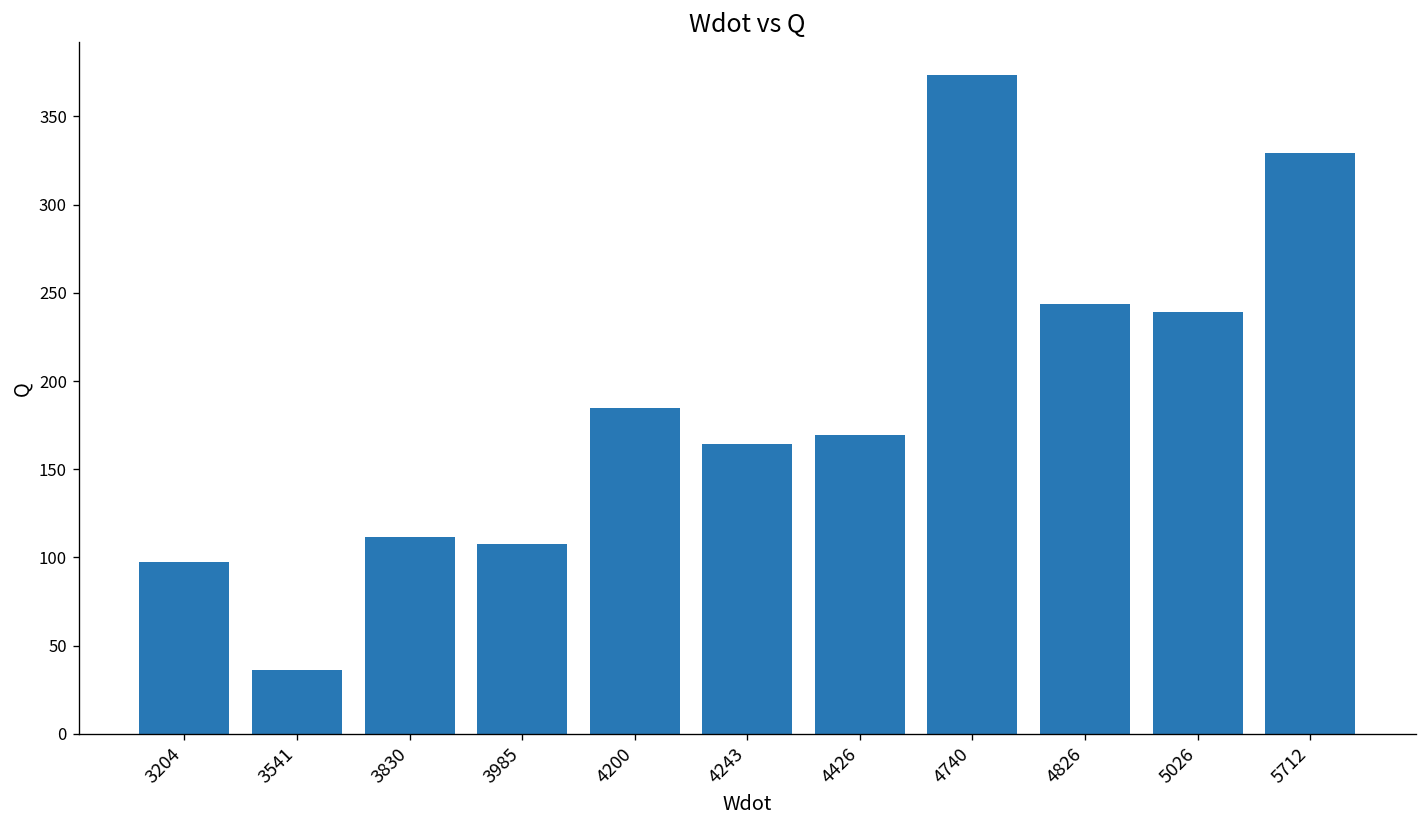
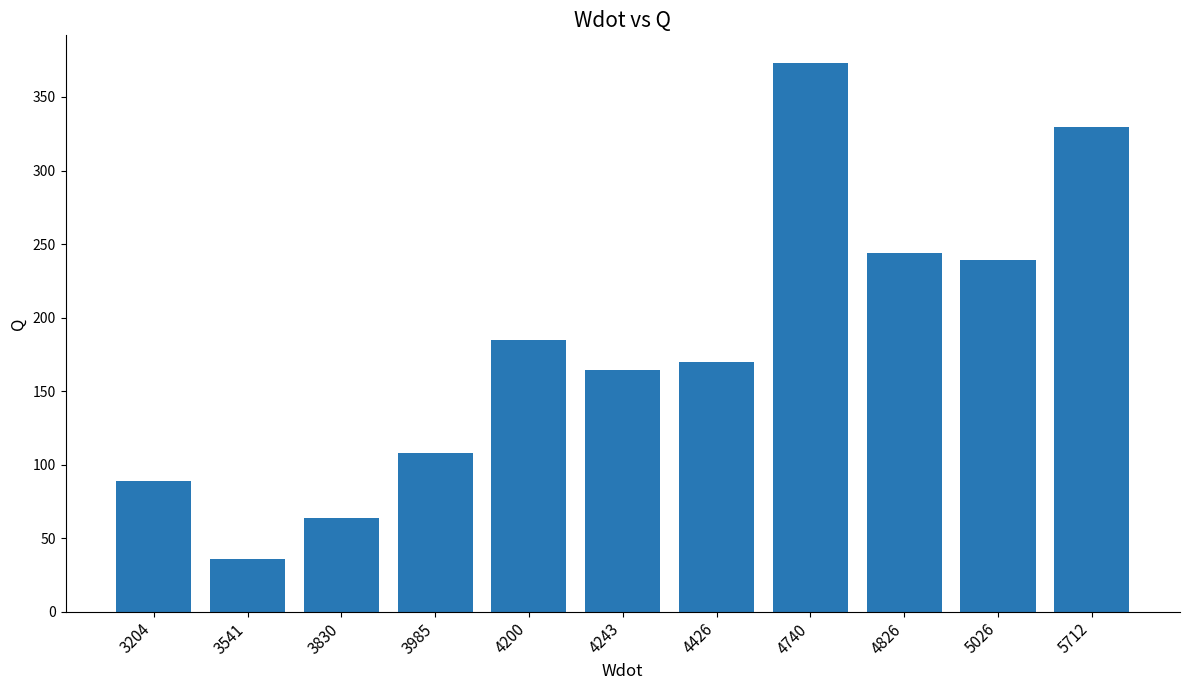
3204: 97 -> 88
3830: 112 -> 64
